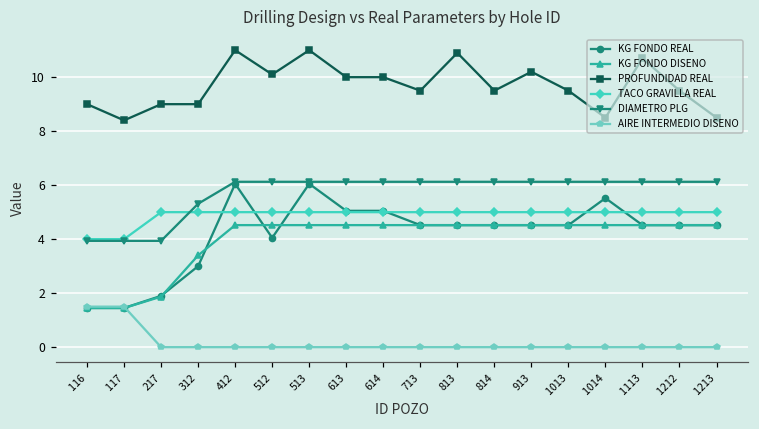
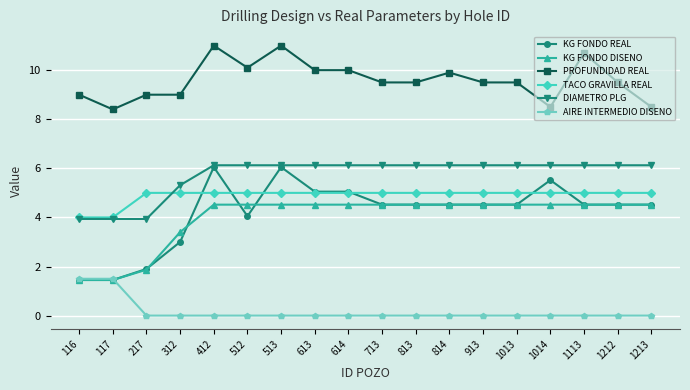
PROFUNDIDAD REAL, 813: 10.9 -> 9.5
PROFUNDIDAD REAL, 814: 9.5 -> 9.9
PROFUNDIDAD REAL, 913: 10.2 -> 9.5
